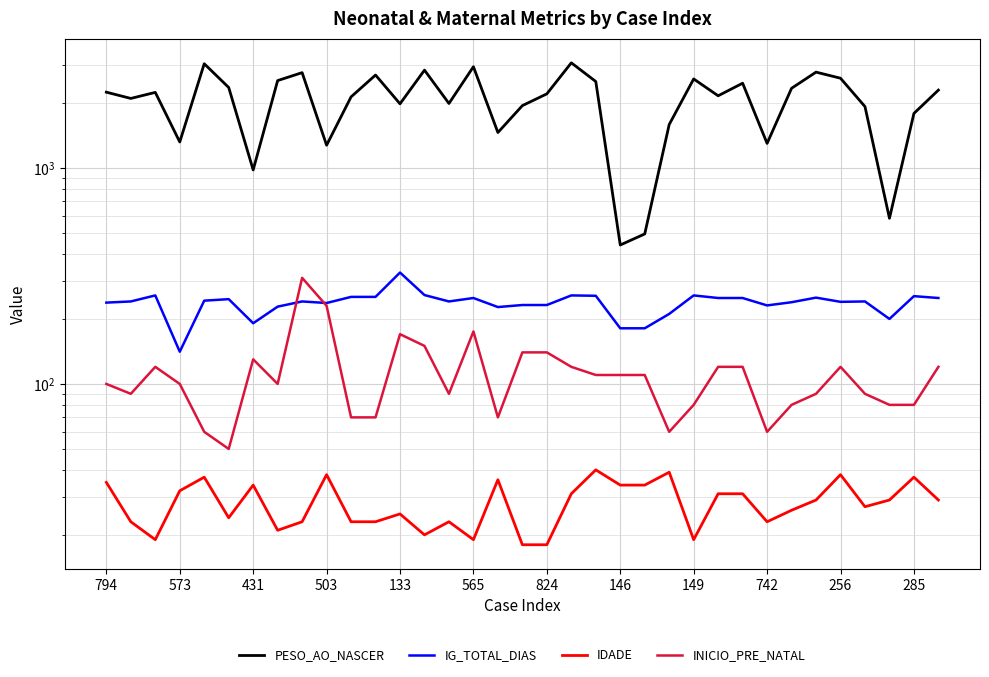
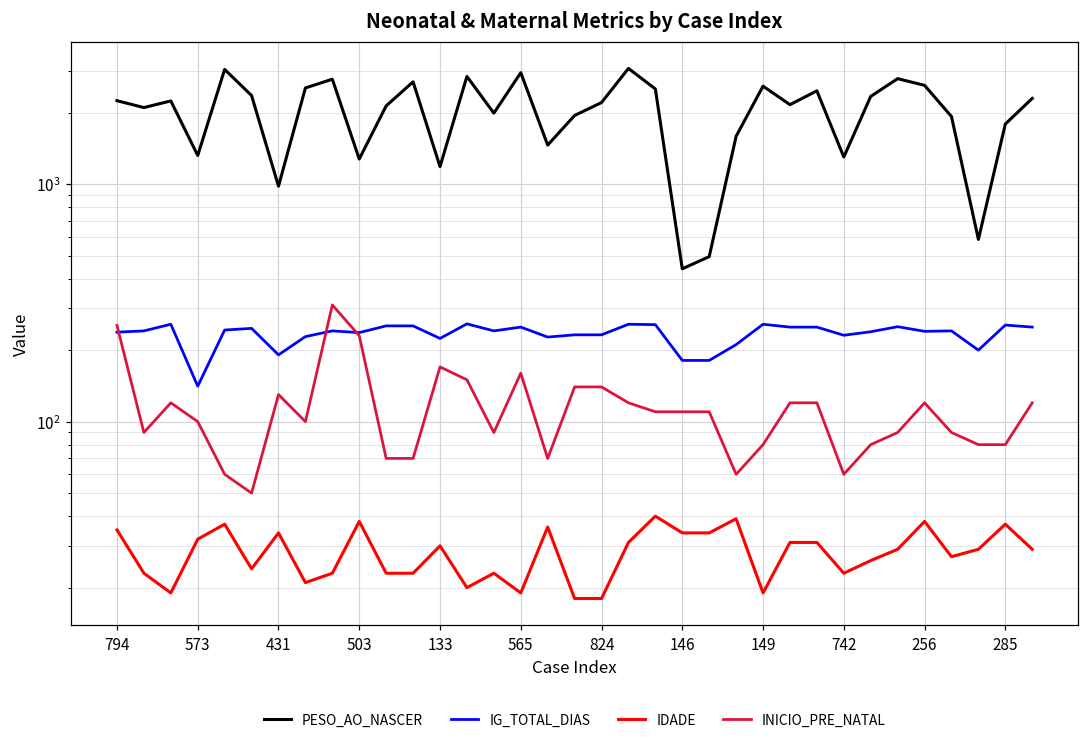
INICIO_PRE_NATAL, 794: 100 -> 250
PESO_AO_NASCER, 133: 2000 -> 1200
IG_TOTAL_DIAS, 133: 330 -> 220
IDADE, 133: 25 -> 30
INICIO_PRE_NATAL, 565: 180 -> 160
